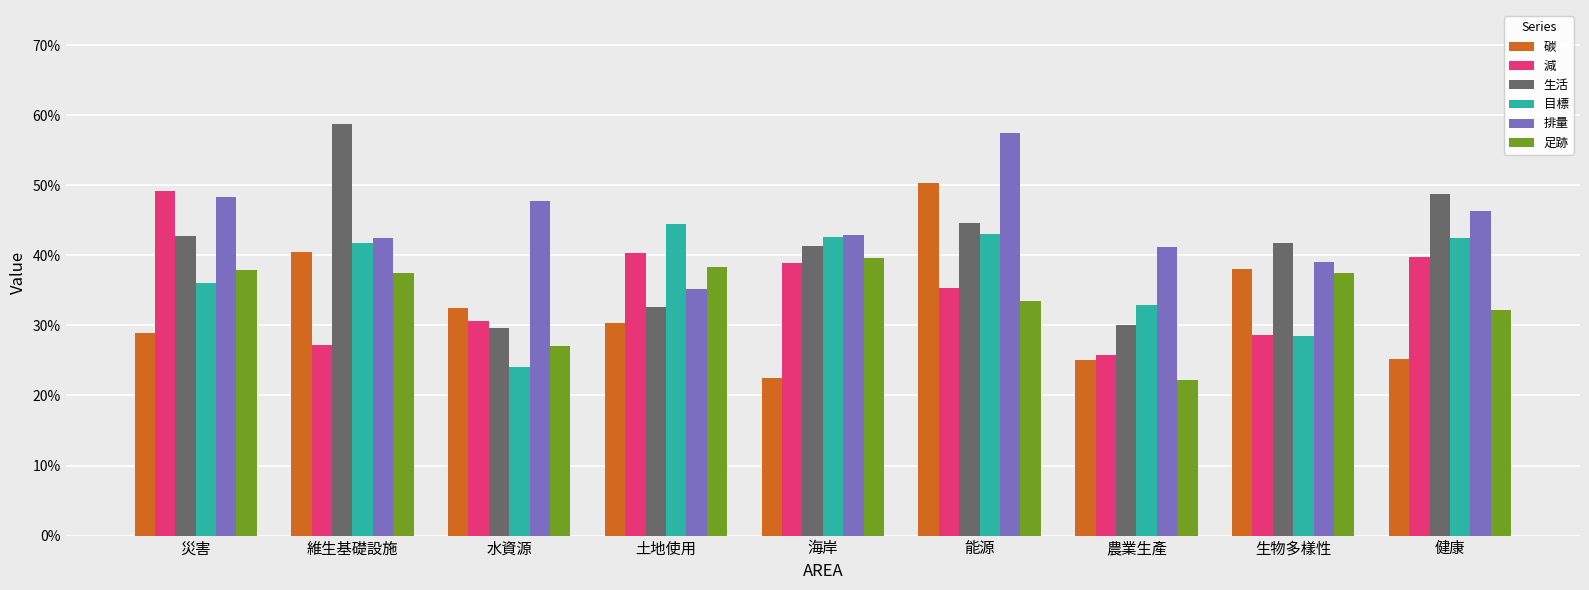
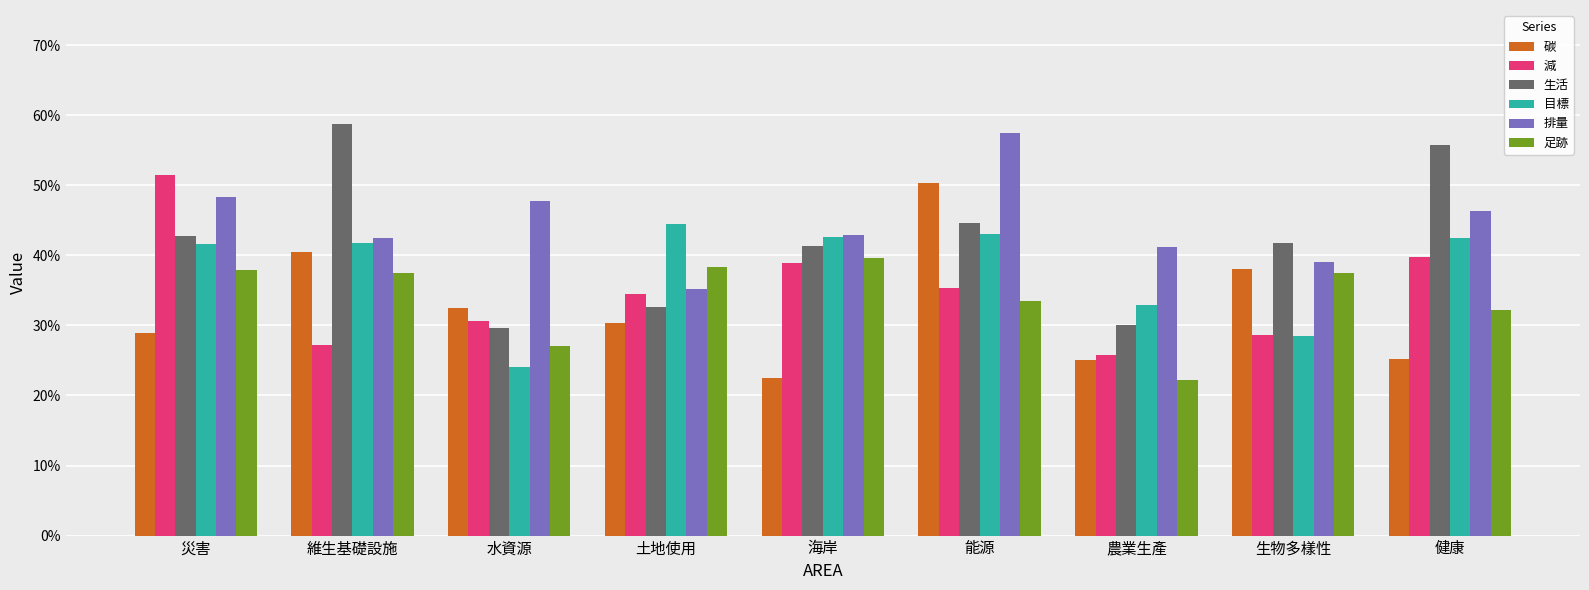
減, 災害: 49% -> 51%
目標, 災害: 36% -> 42%
減, 土地使用: 40% -> 34%
生活, 健康: 49% -> 56%
